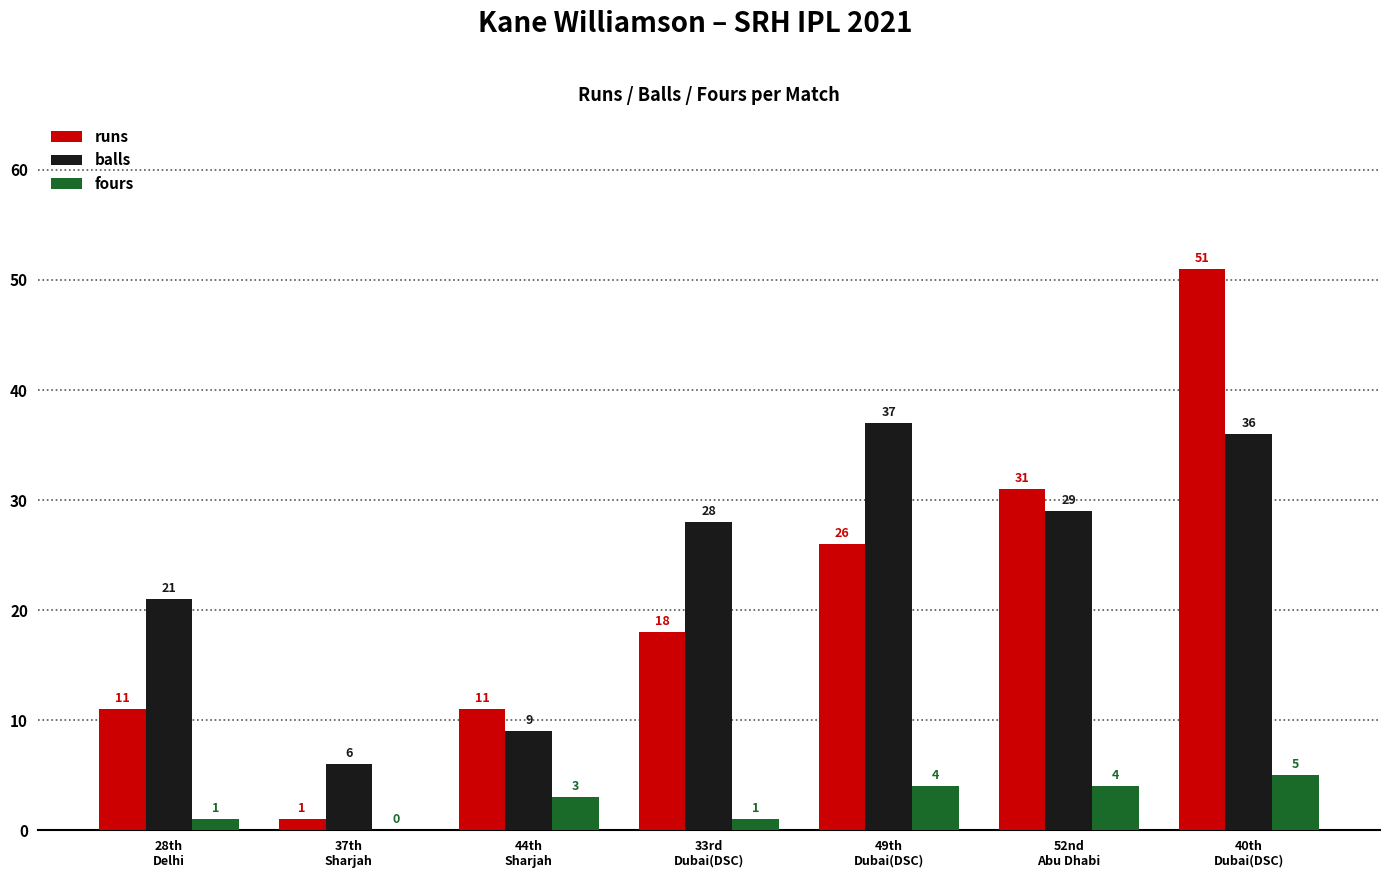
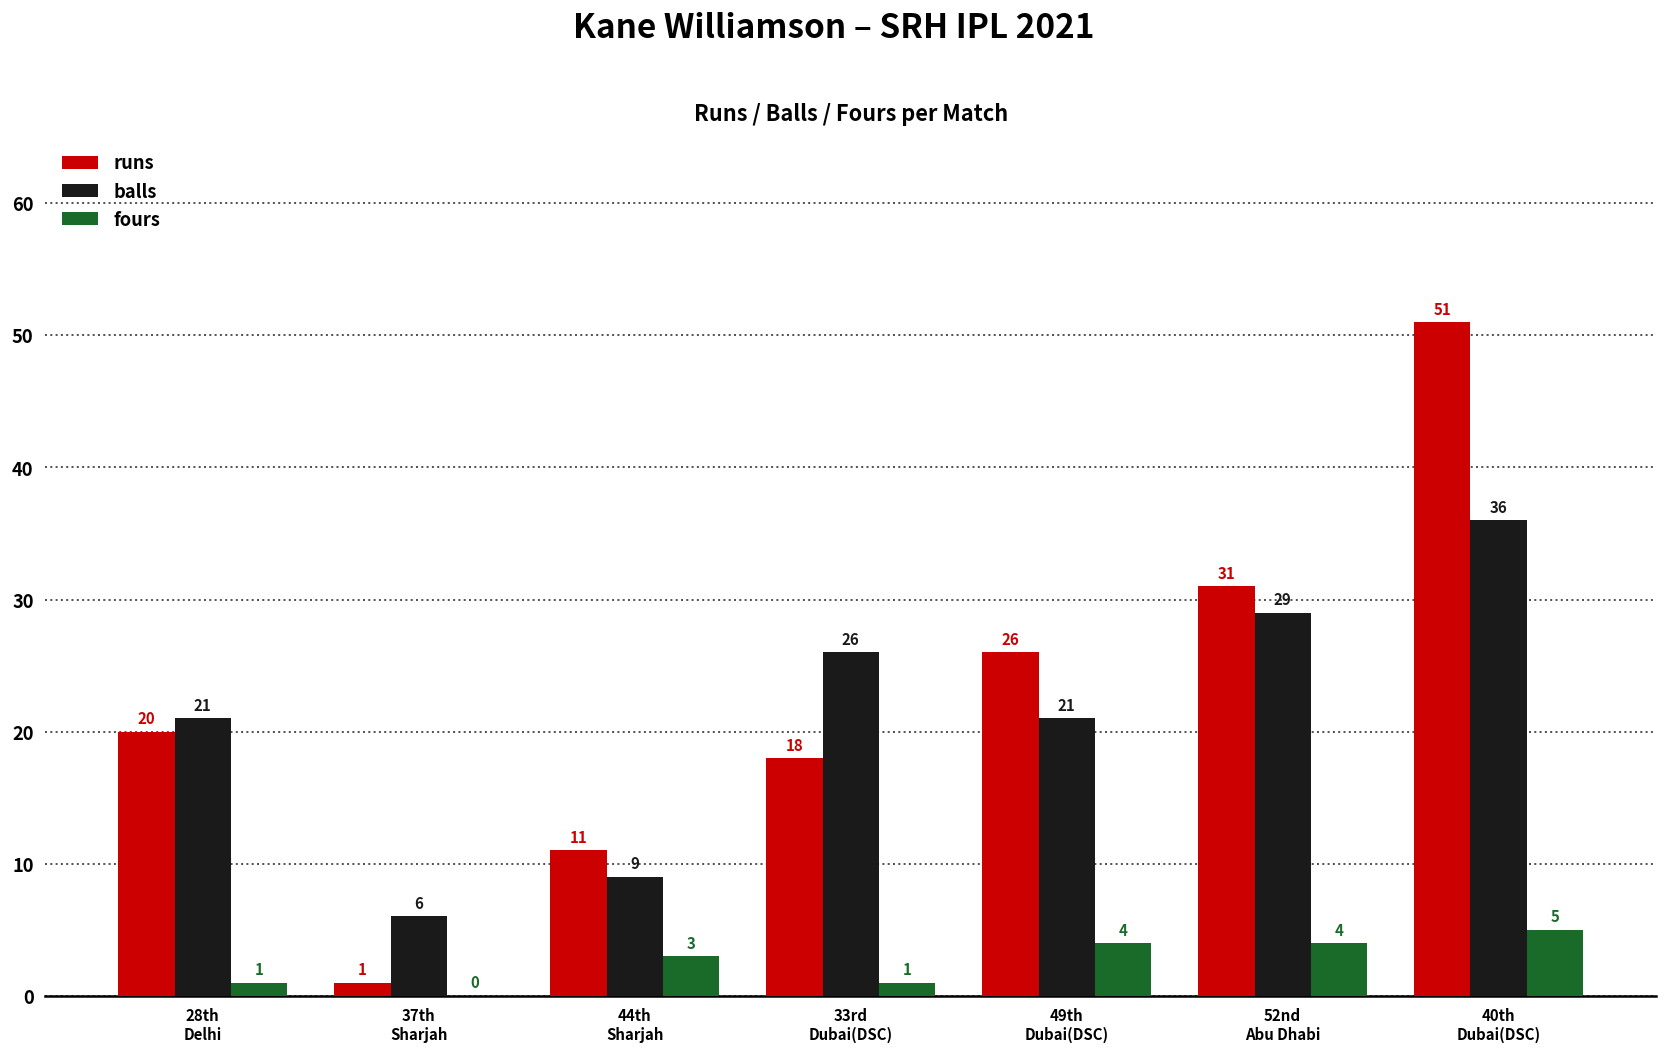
runs, 28th Delhi: 11 -> 20
balls, 33rd Dubai(DSC): 28 -> 26
balls, 49th Dubai(DSC): 37 -> 21
